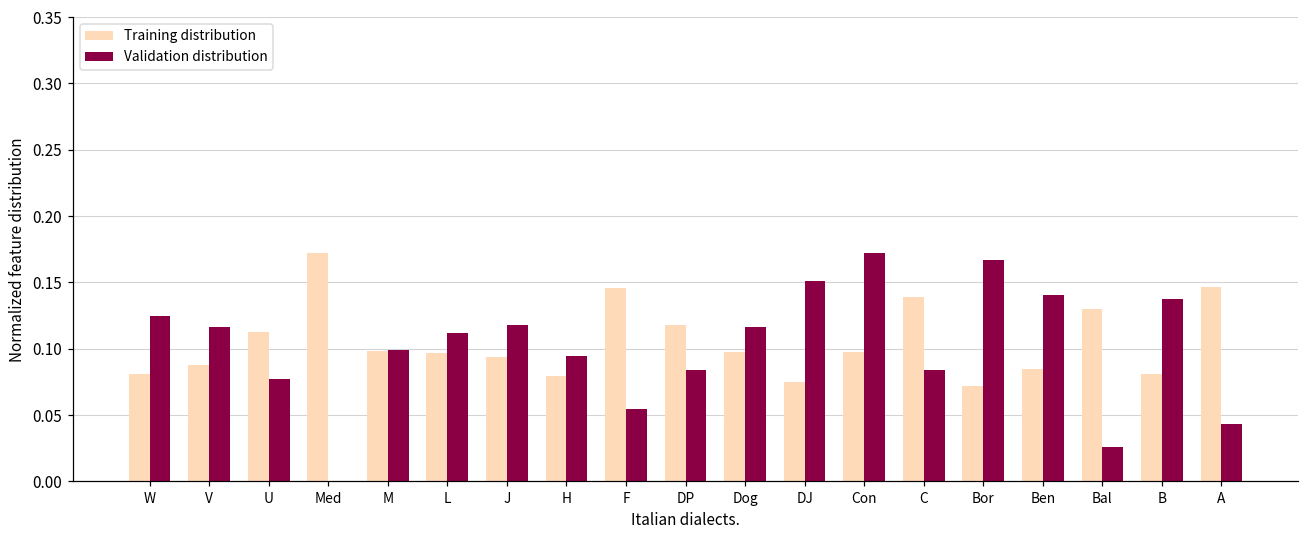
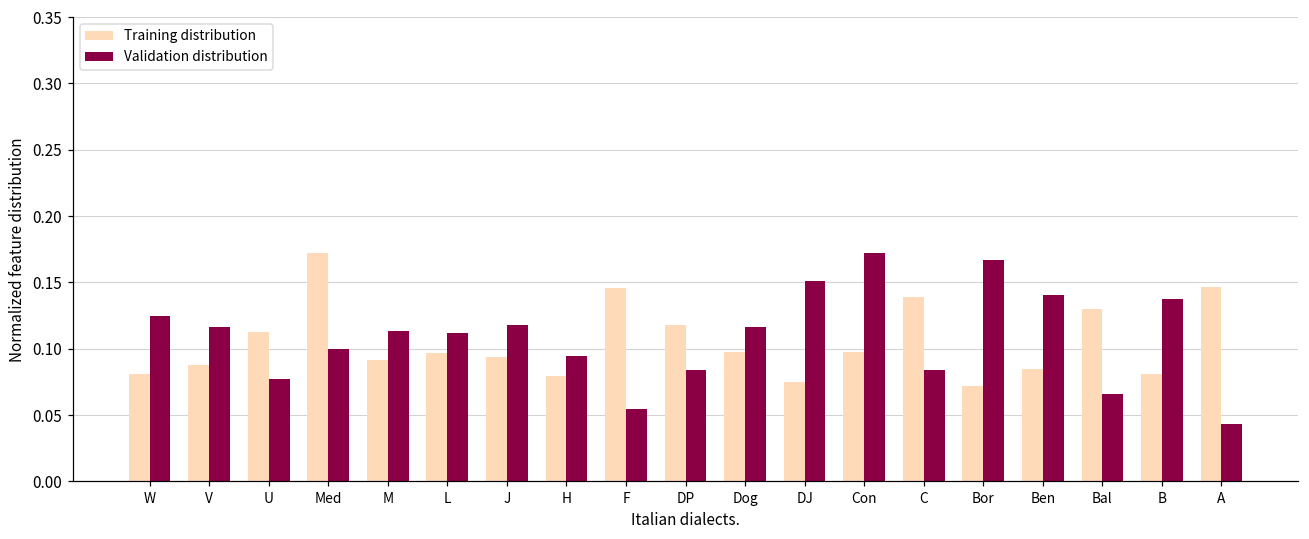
Validation distribution, Med: 0.0 -> 0.1
Training distribution, M: 0.098 -> 0.091
Validation distribution, M: 0.099 -> 0.113
Validation distribution, Bal: 0.026 -> 0.066
